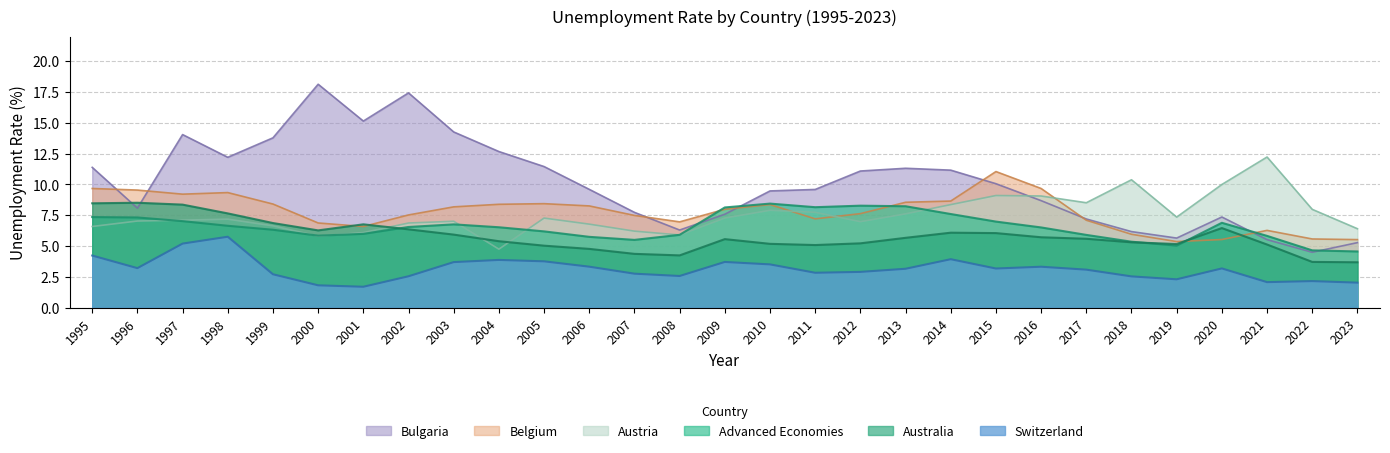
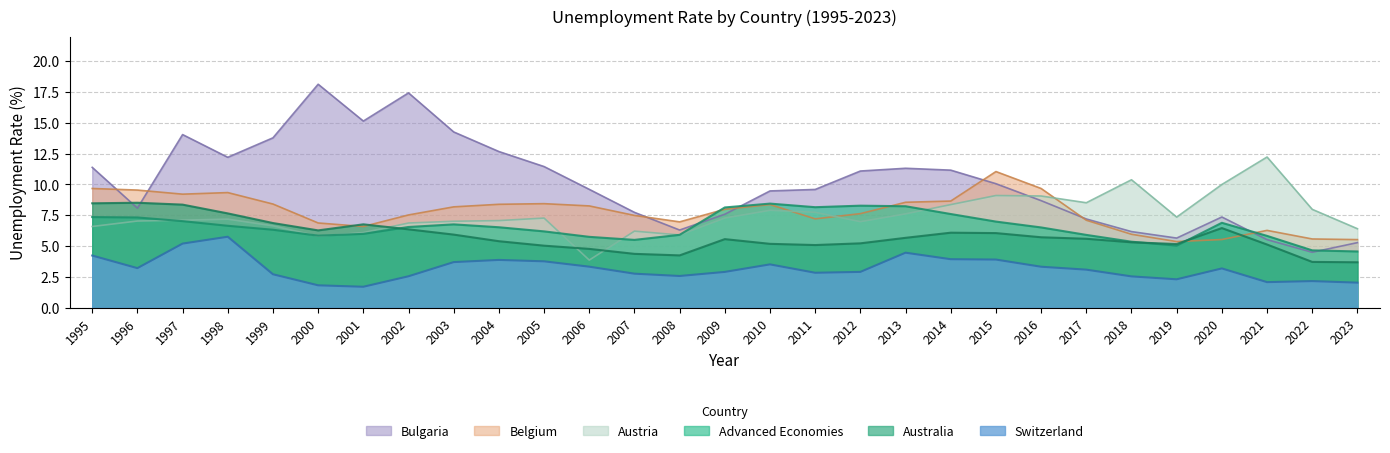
Austria, 2004: 4.8 -> 7.1
Austria, 2006: 6.8 -> 3.9
Switzerland, 2009: 3.7 -> 2.9
Switzerland, 2013: 3.2 -> 4.5
Switzerland, 2015: 3.2 -> 3.9
